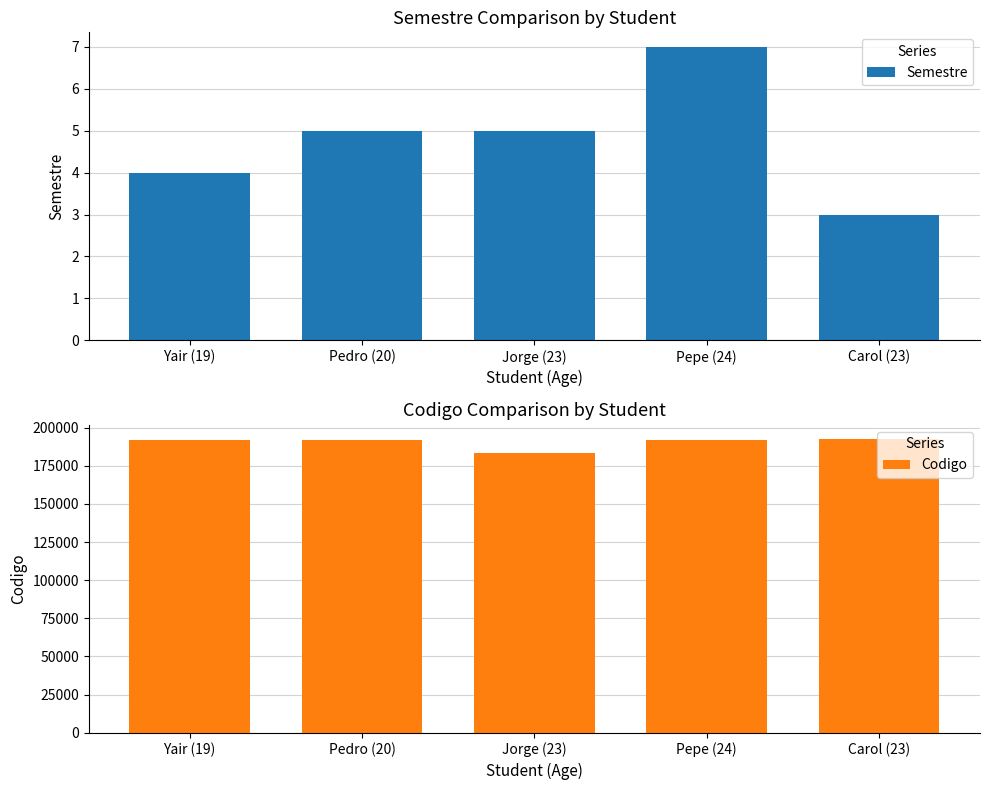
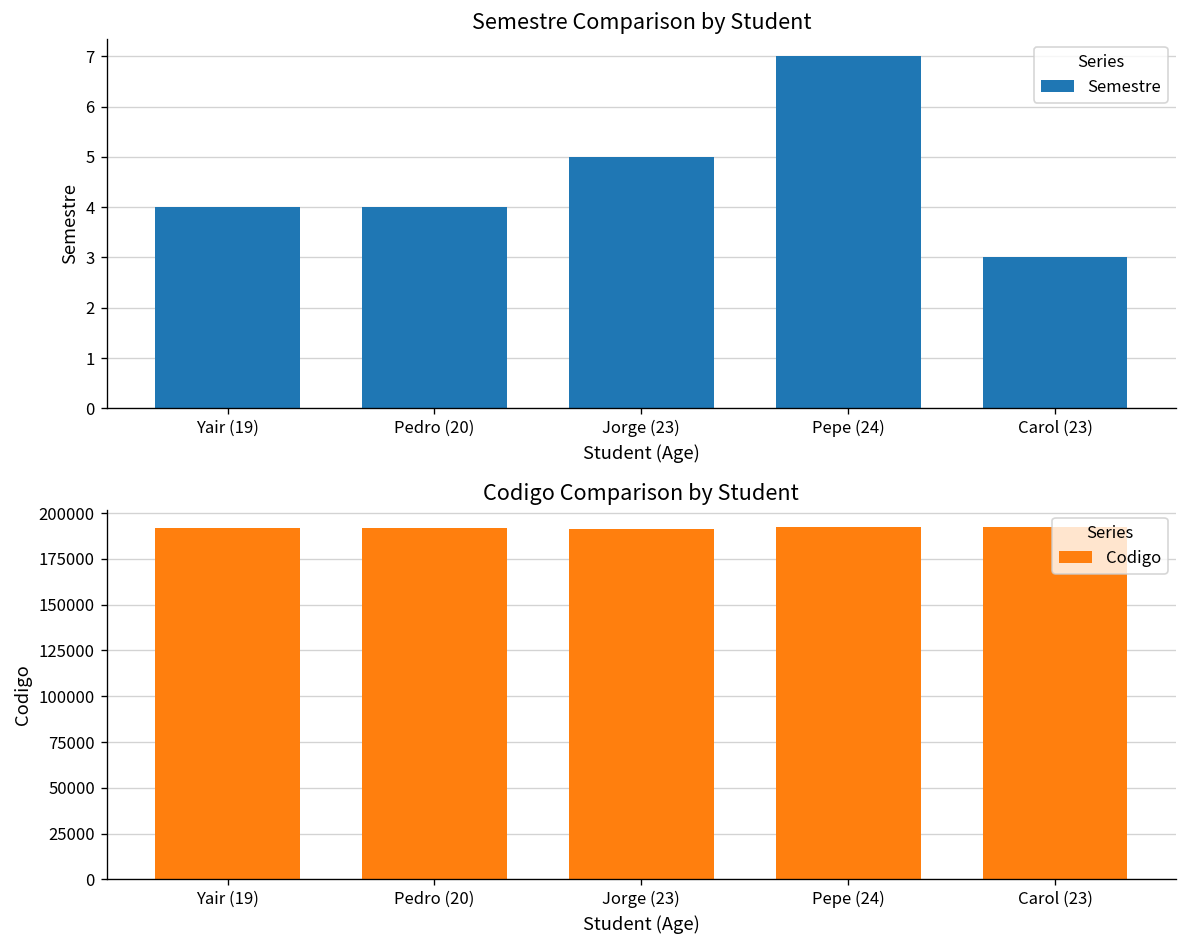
Semestre Comparison by Student, Pedro (20): 5 -> 4
Codigo Comparison by Student, Jorge (23): 183000 -> 192000
